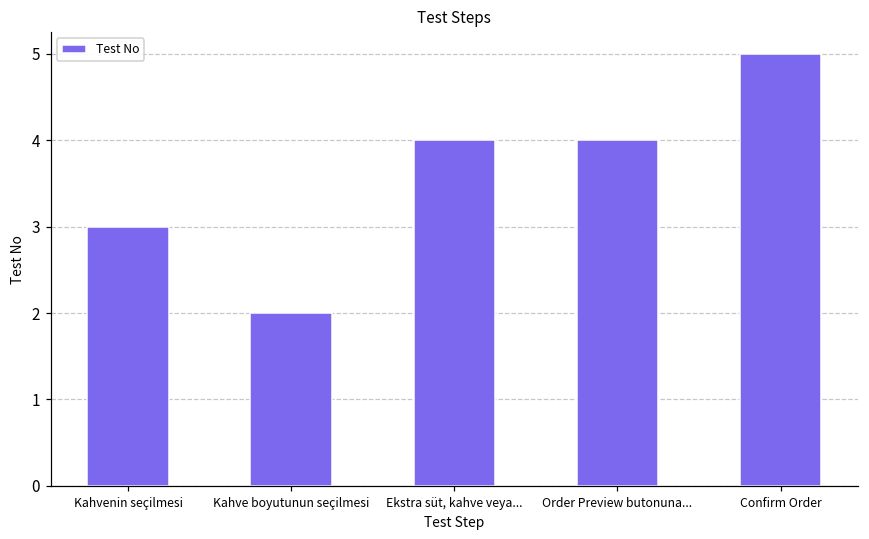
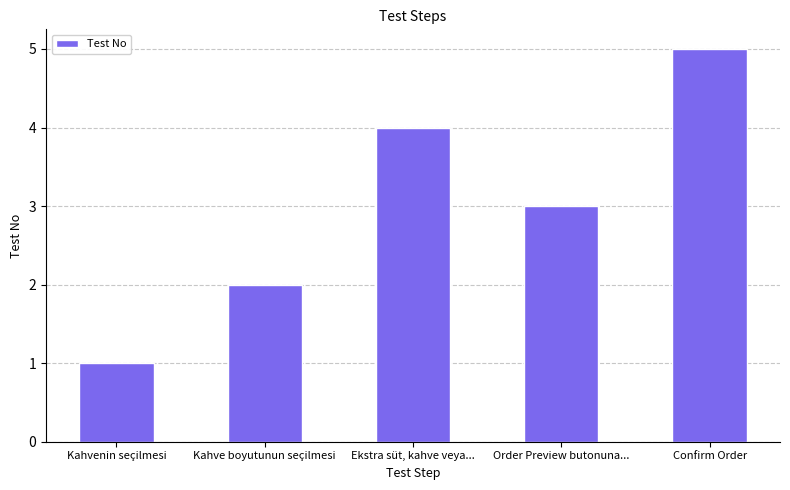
Kahvenin seçilmesi: 3 -> 1
Order Preview butonuna...: 4 -> 3
